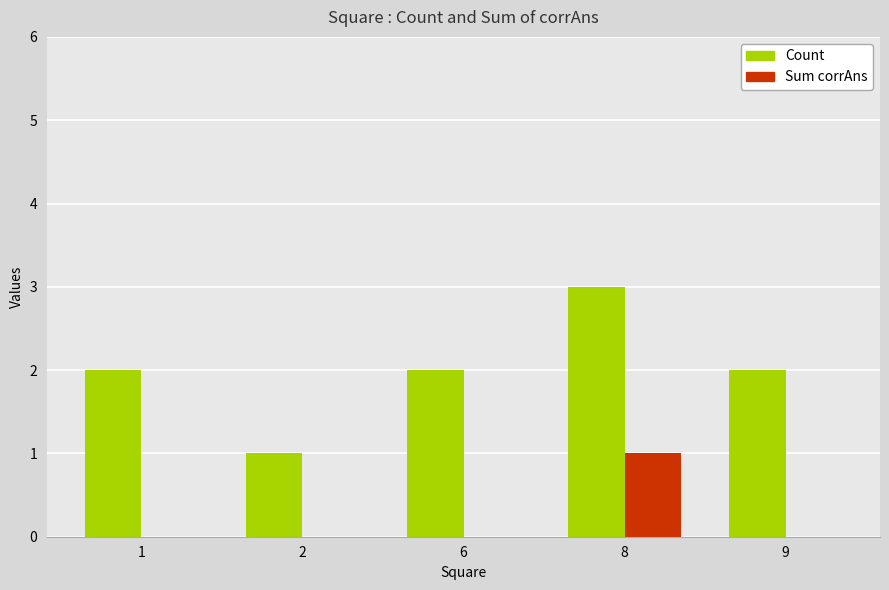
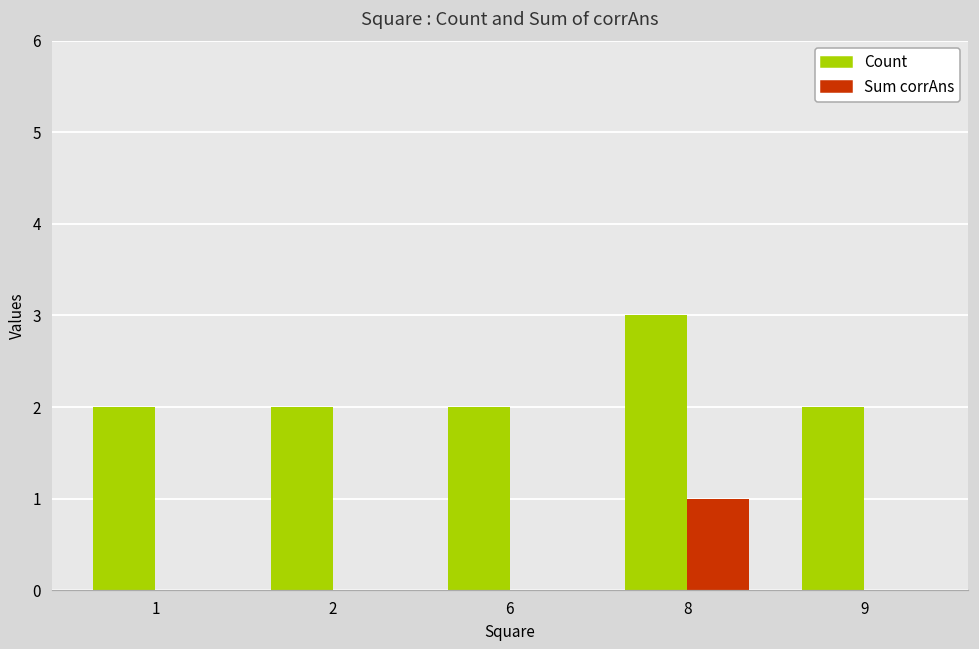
Count, 2: 1 -> 2
